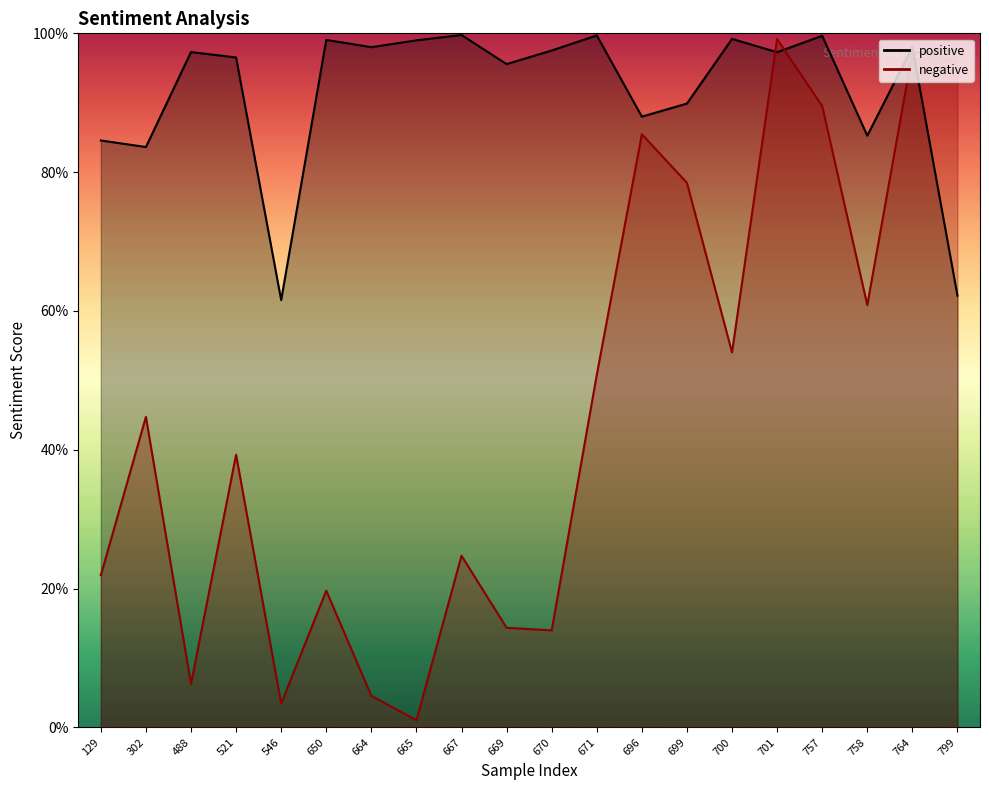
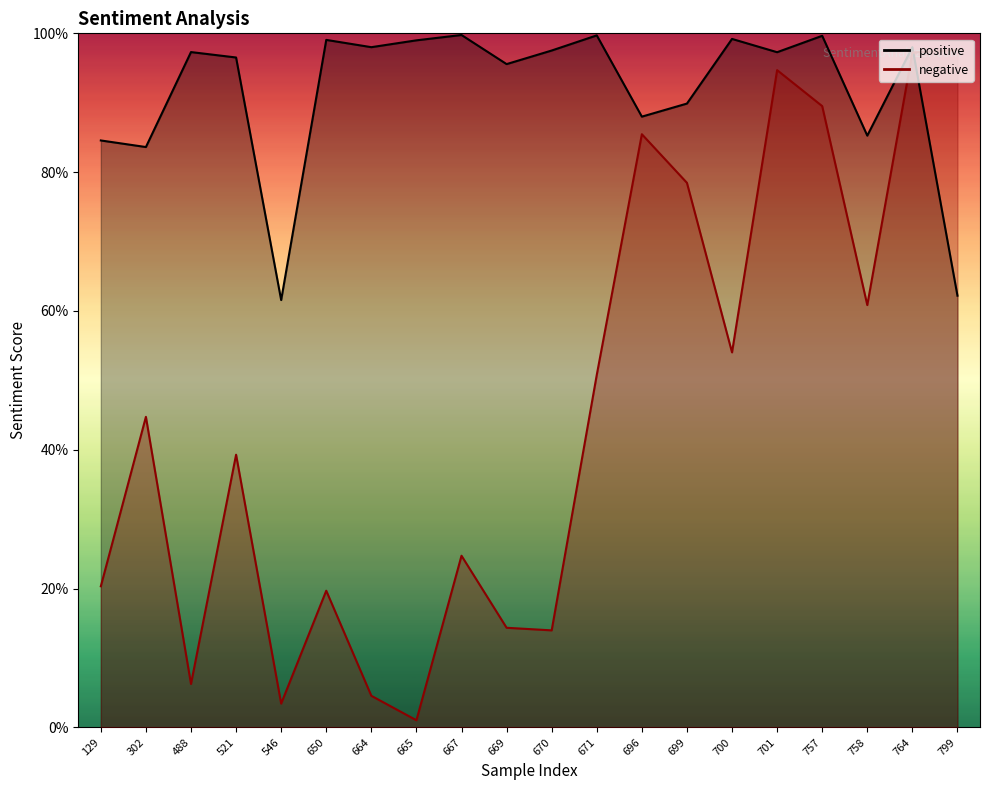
negative, 129: 22% -> 20%
negative, 701: 99% -> 95%
